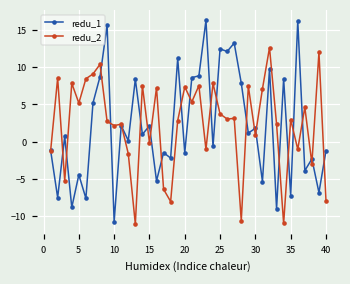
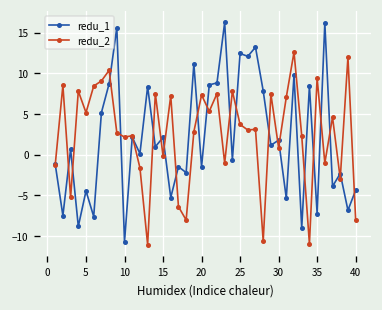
redu_2, 35: 3 -> 9
redu_1, 40: -1 -> -4
